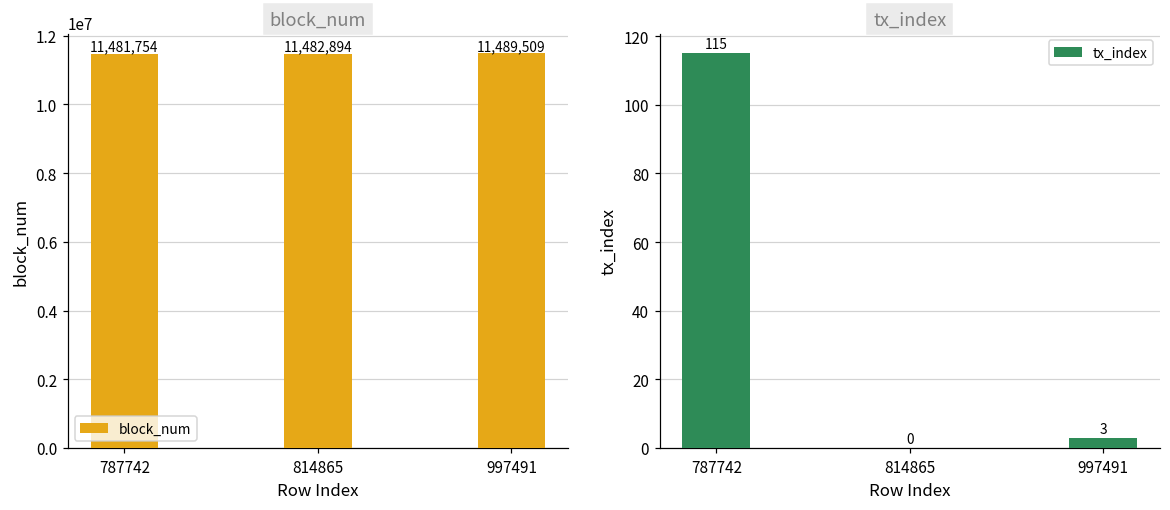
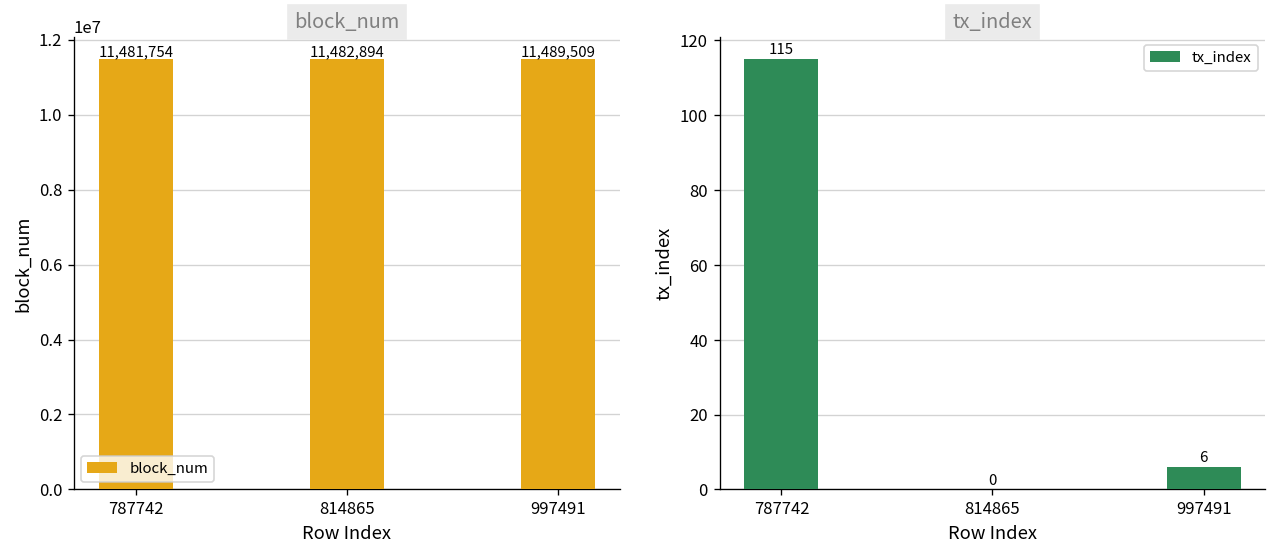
tx_index, 997491: 3 -> 6
